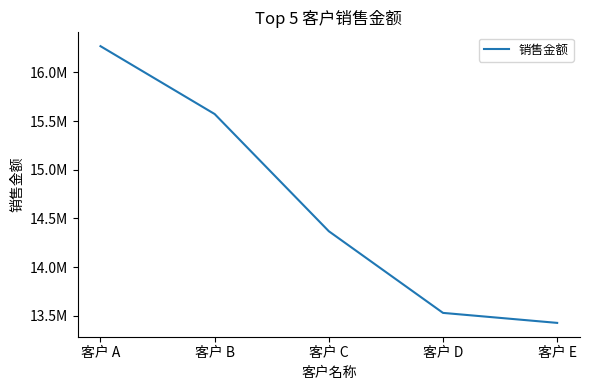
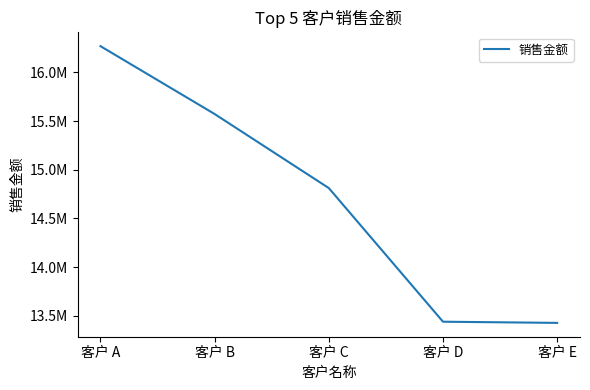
客户 C: 14400000 -> 14800000
客户 D: 13500000 -> 13400000
